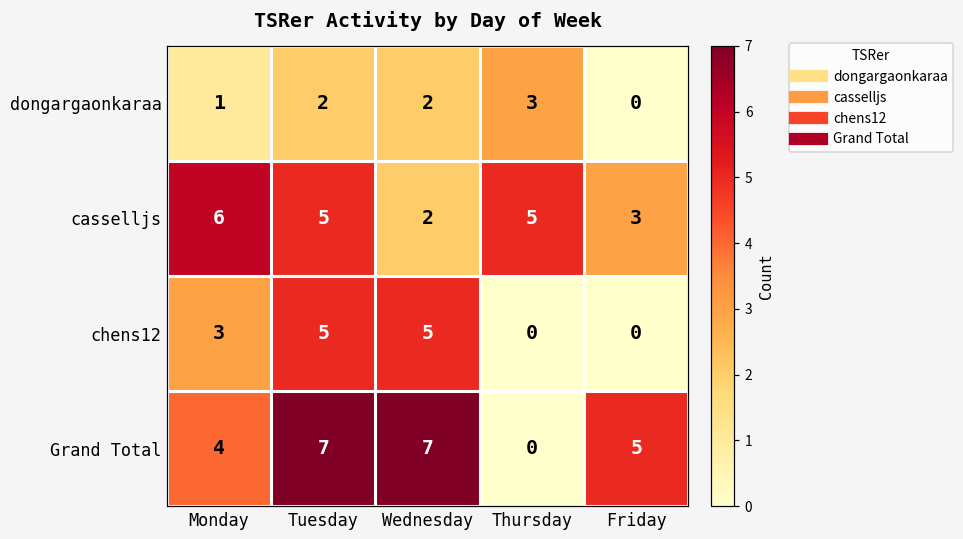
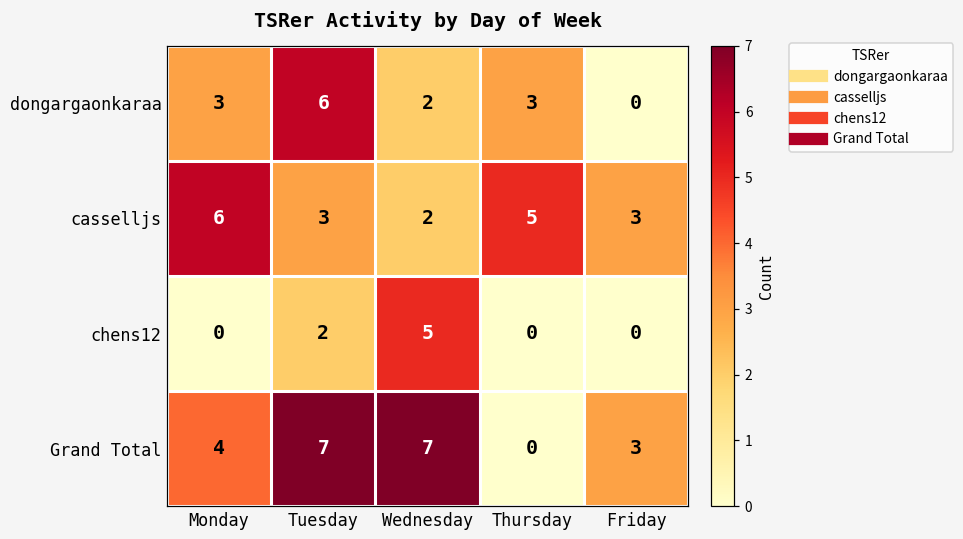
dongargaonkaraa, Monday: 1 -> 3
dongargaonkaraa, Tuesday: 2 -> 6
casselljs, Tuesday: 5 -> 3
chens12, Monday: 3 -> 0
chens12, Tuesday: 5 -> 2
Grand Total, Friday: 5 -> 3
